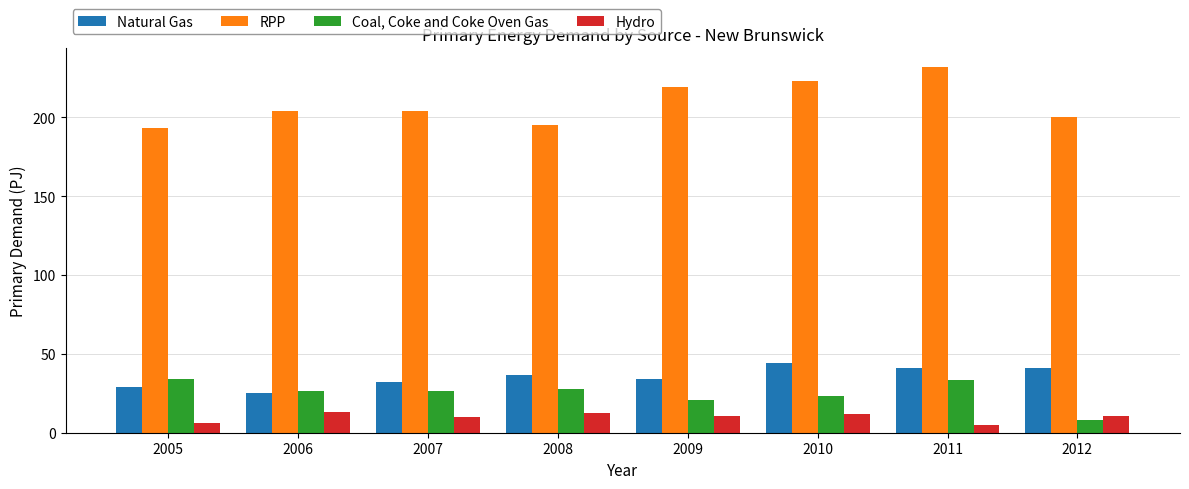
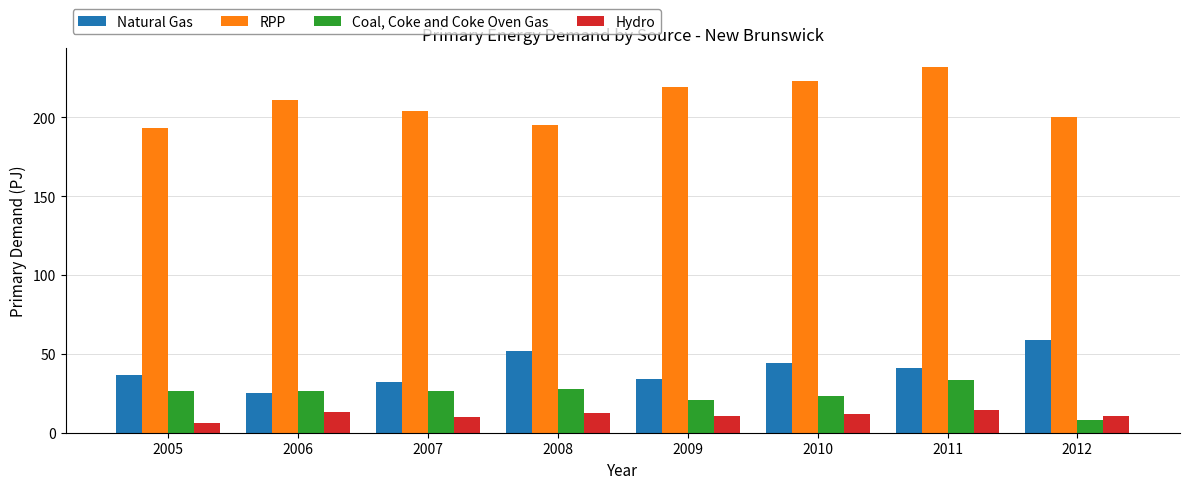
Natural Gas, 2005: 29 -> 36
Coal, Coke and Coke Oven Gas, 2005: 34 -> 27
RPP, 2006: 204 -> 211
Natural Gas, 2008: 36 -> 52
Hydro, 2011: 5 -> 14
Natural Gas, 2012: 41 -> 59
